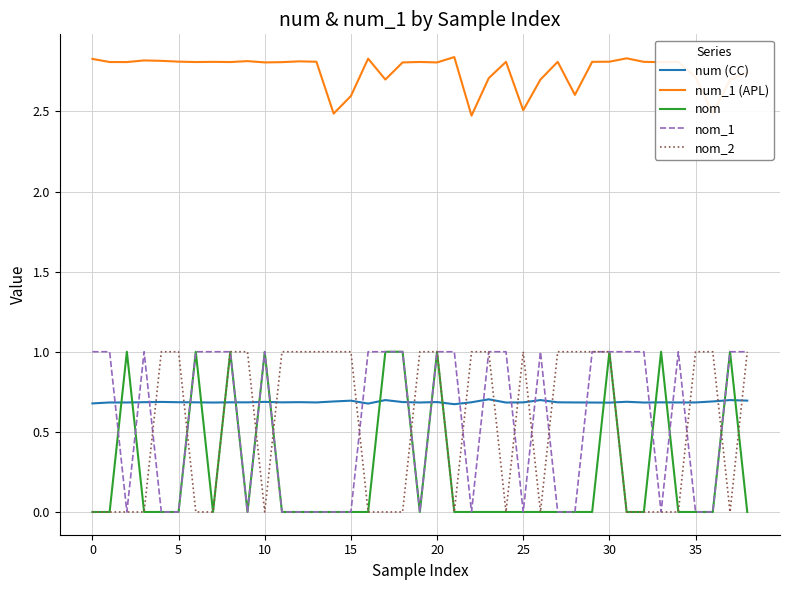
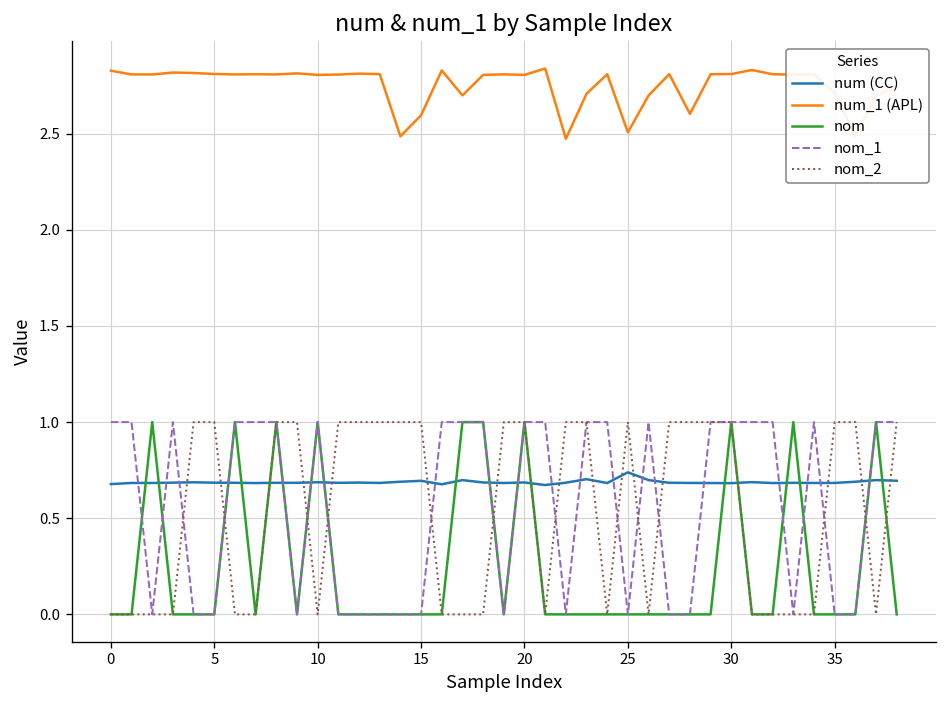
num (CC), 25: 0.68 -> 0.74
